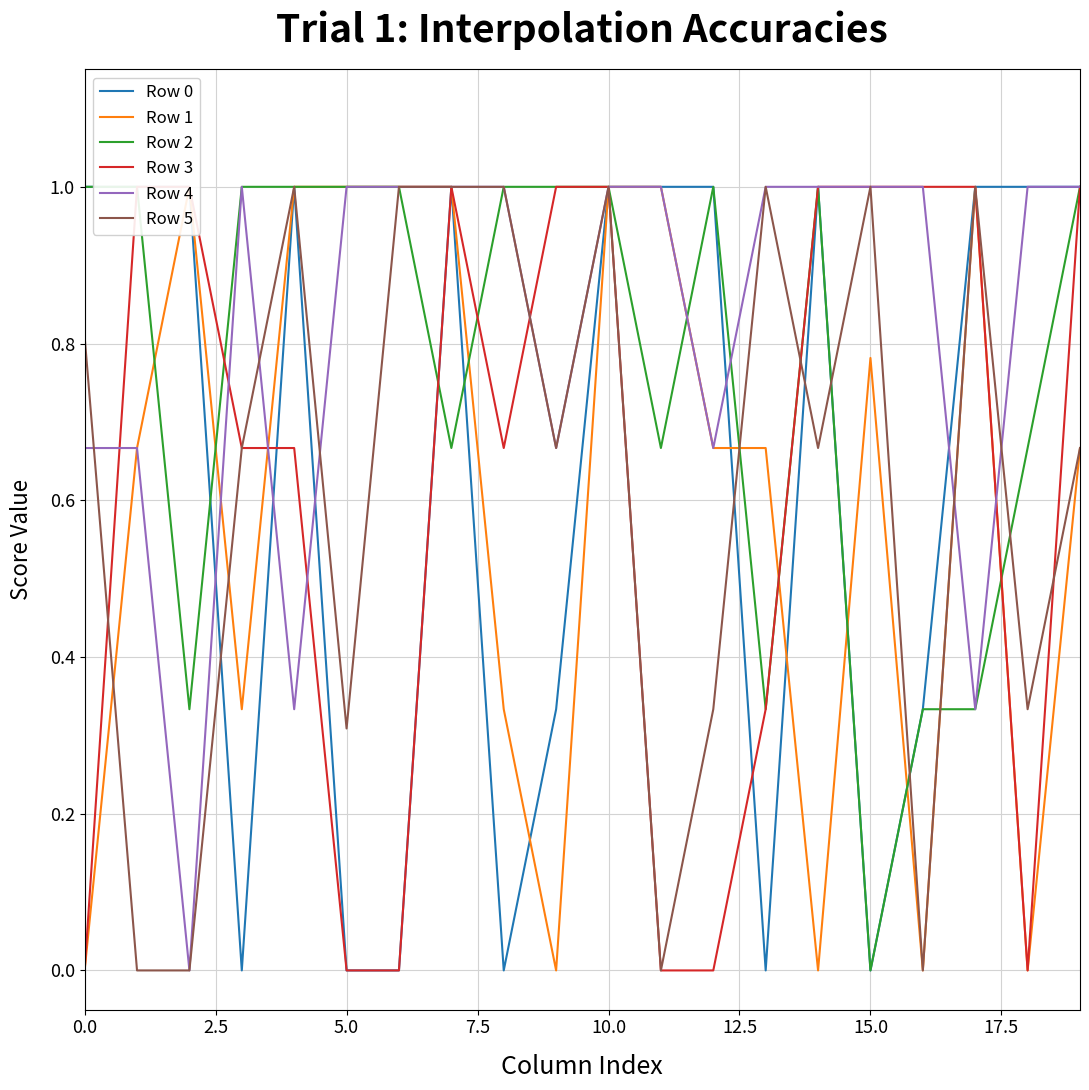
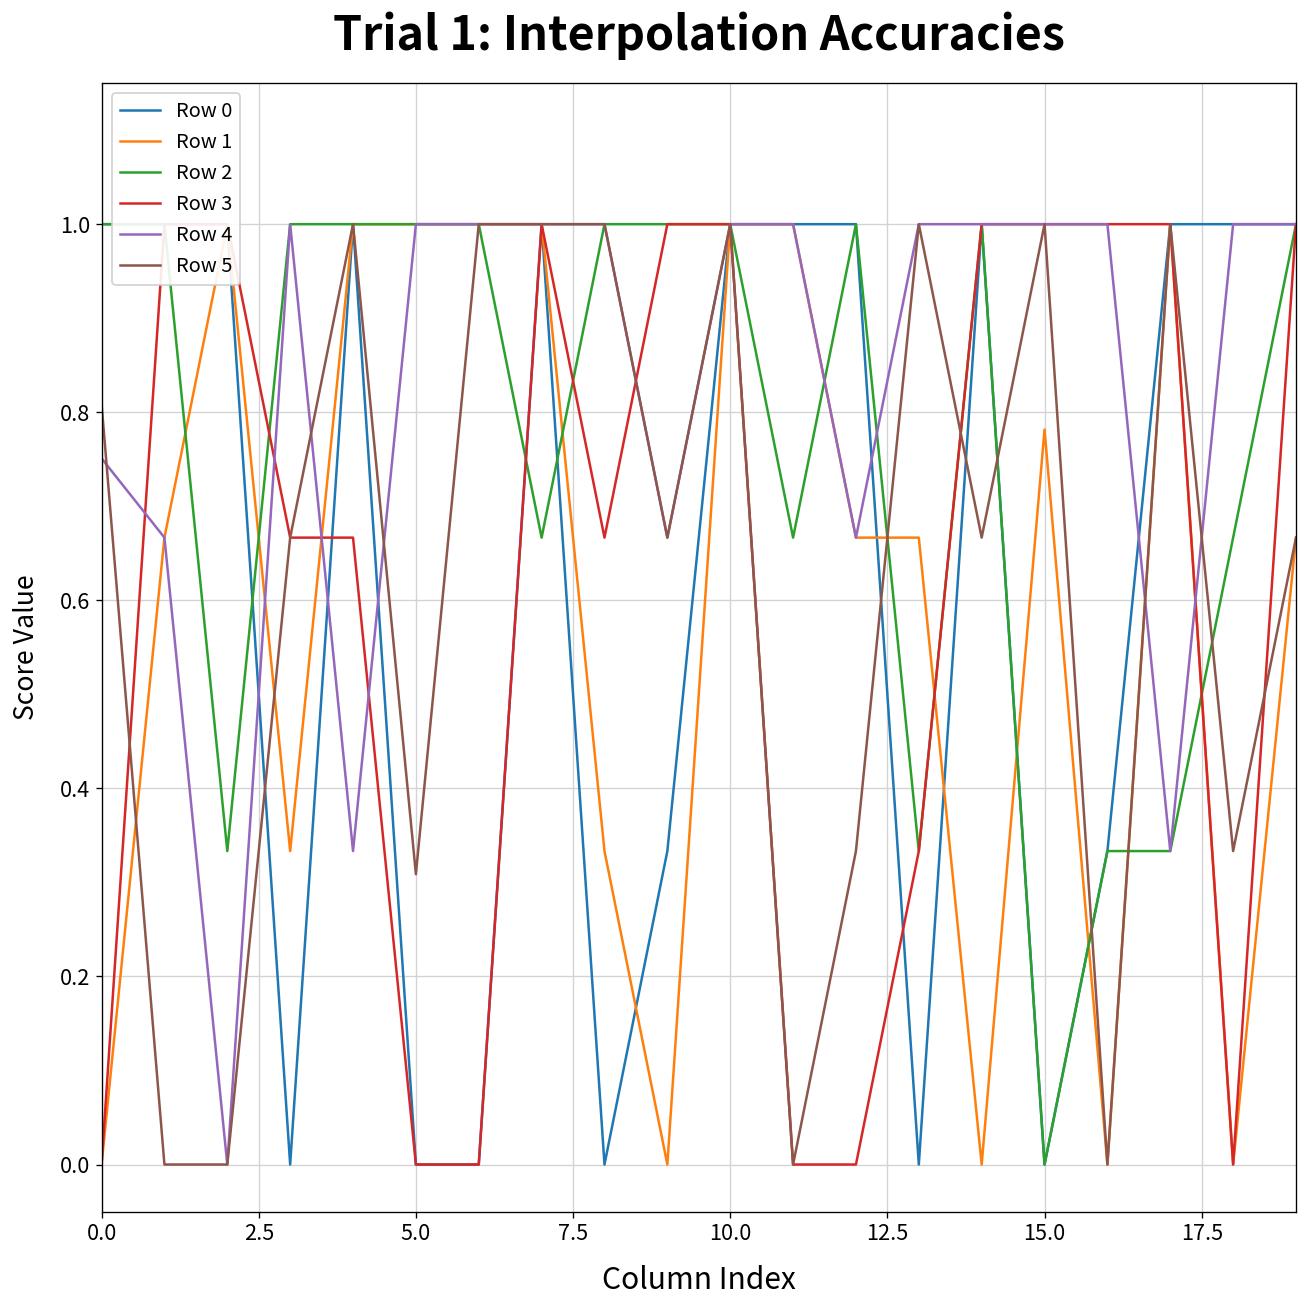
Row 4, 0.0: 0.67 -> 0.75
